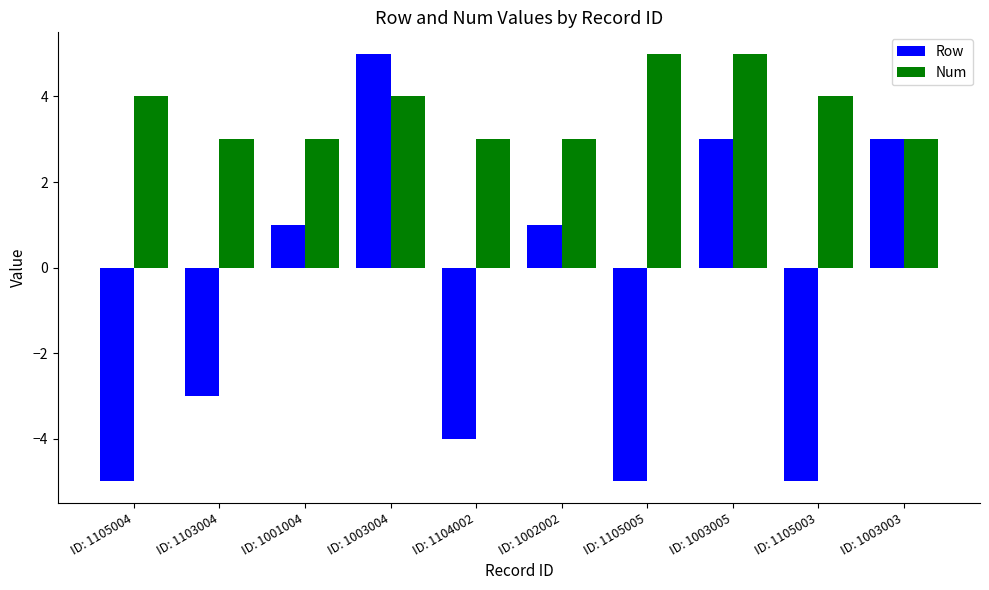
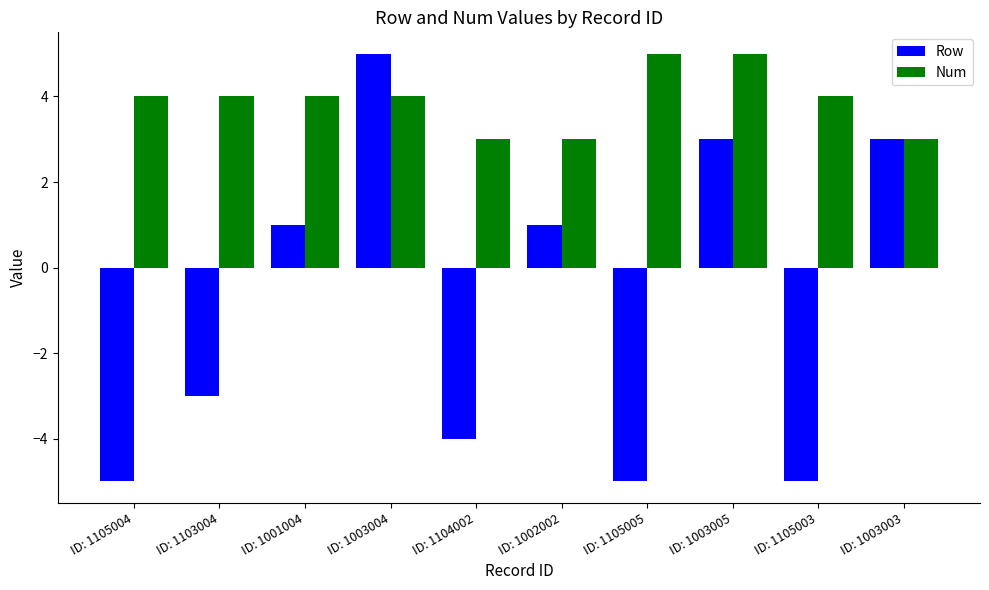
Num, ID: 1103004: 3 -> 4
Num, ID: 1001004: 3 -> 4
